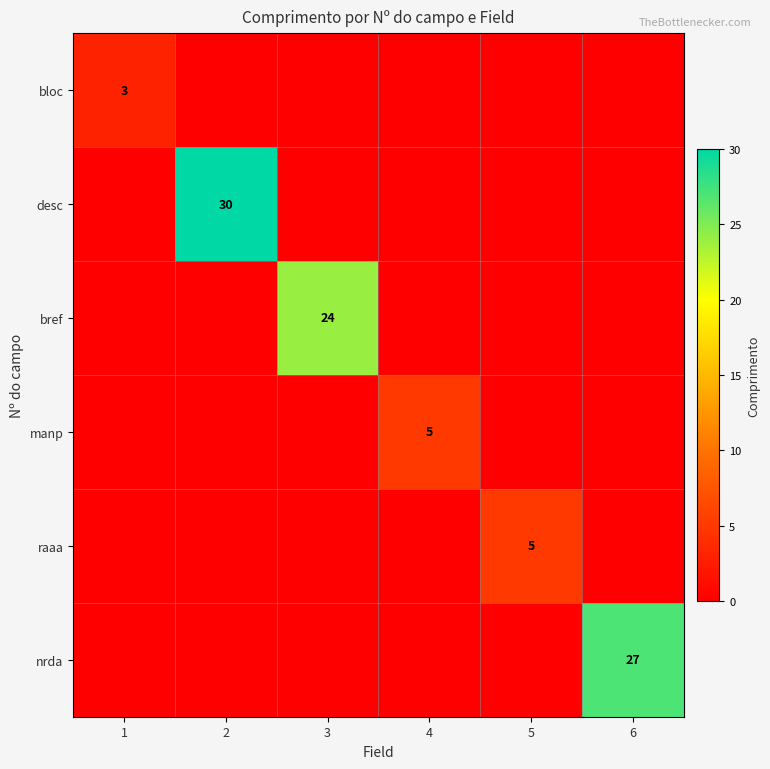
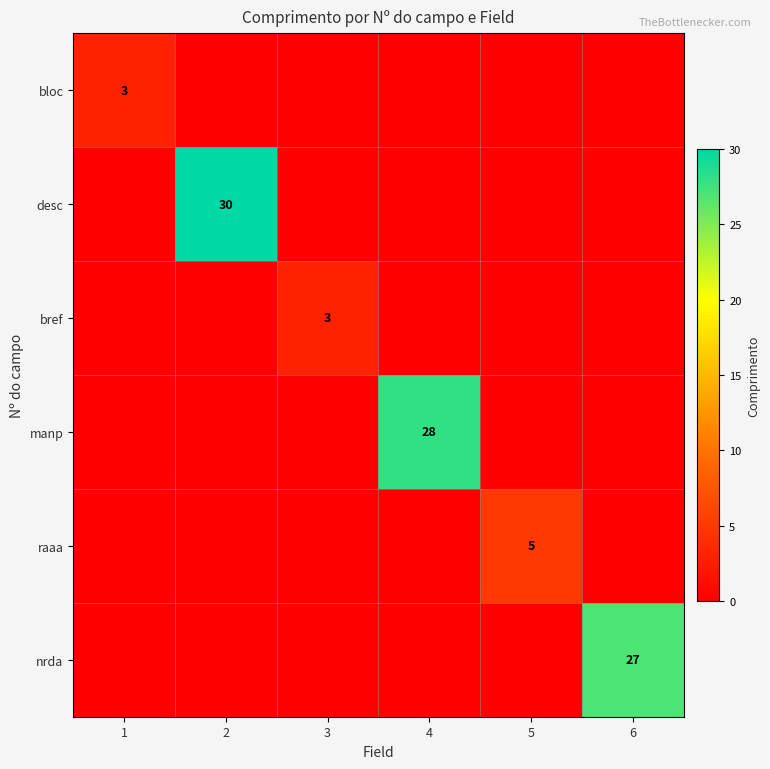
bref, 3: 24 -> 3
manp, 4: 5 -> 28
